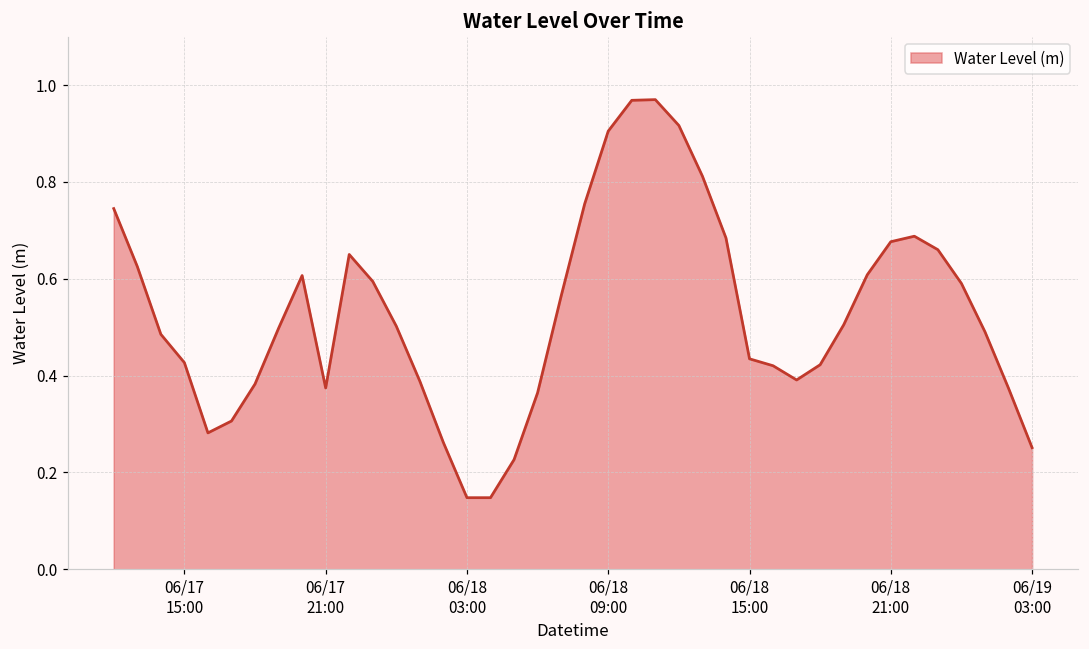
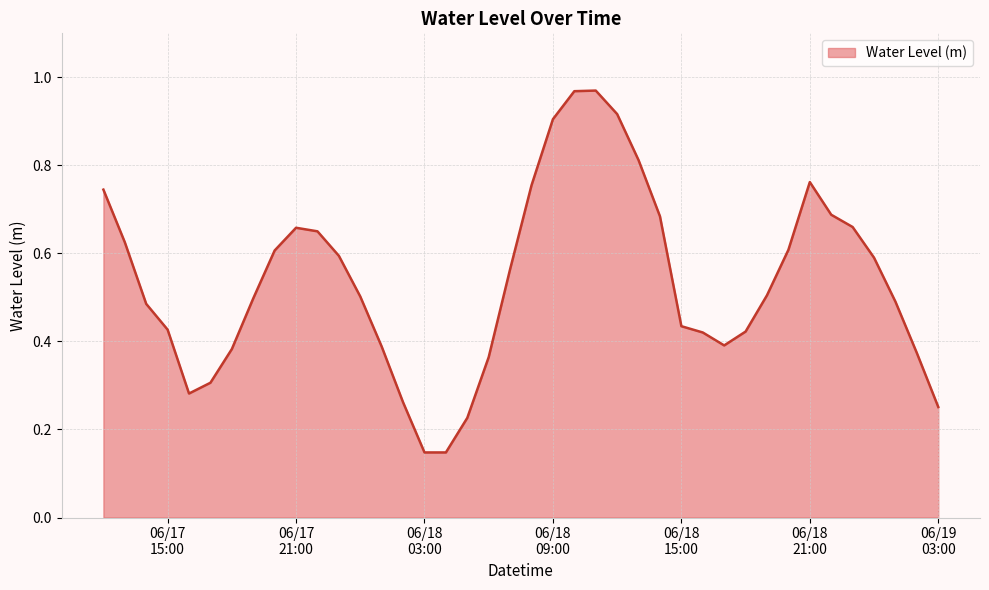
06/17 21:00: 0.37 -> 0.66
06/18 21:00: 0.68 -> 0.76
